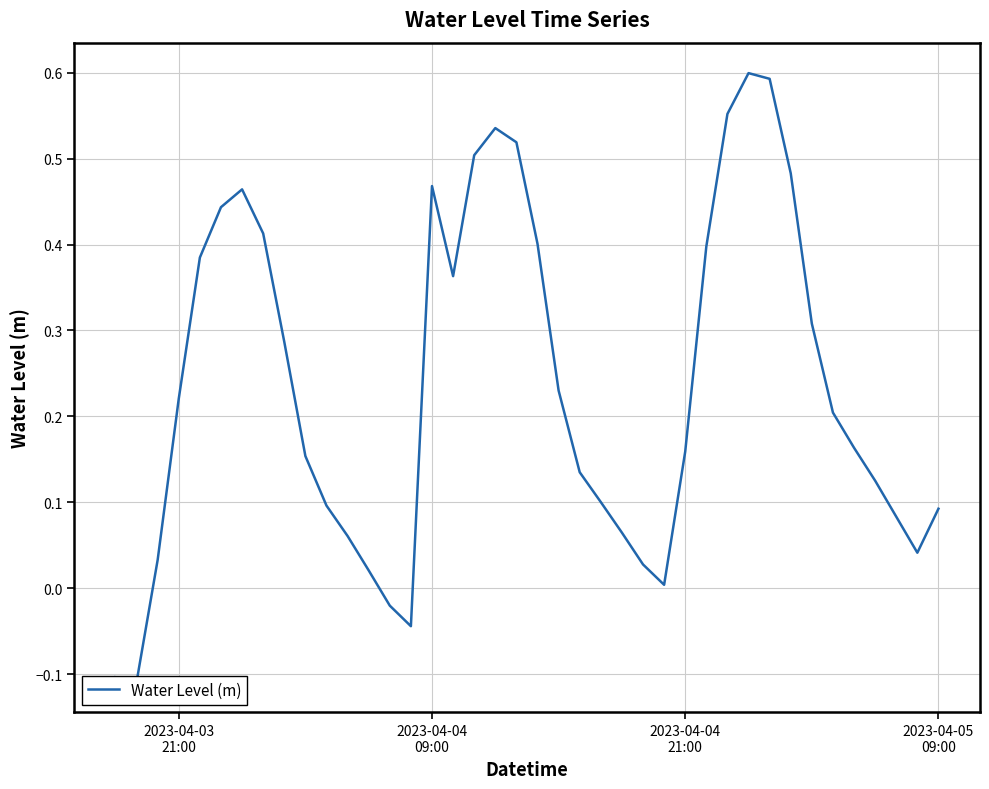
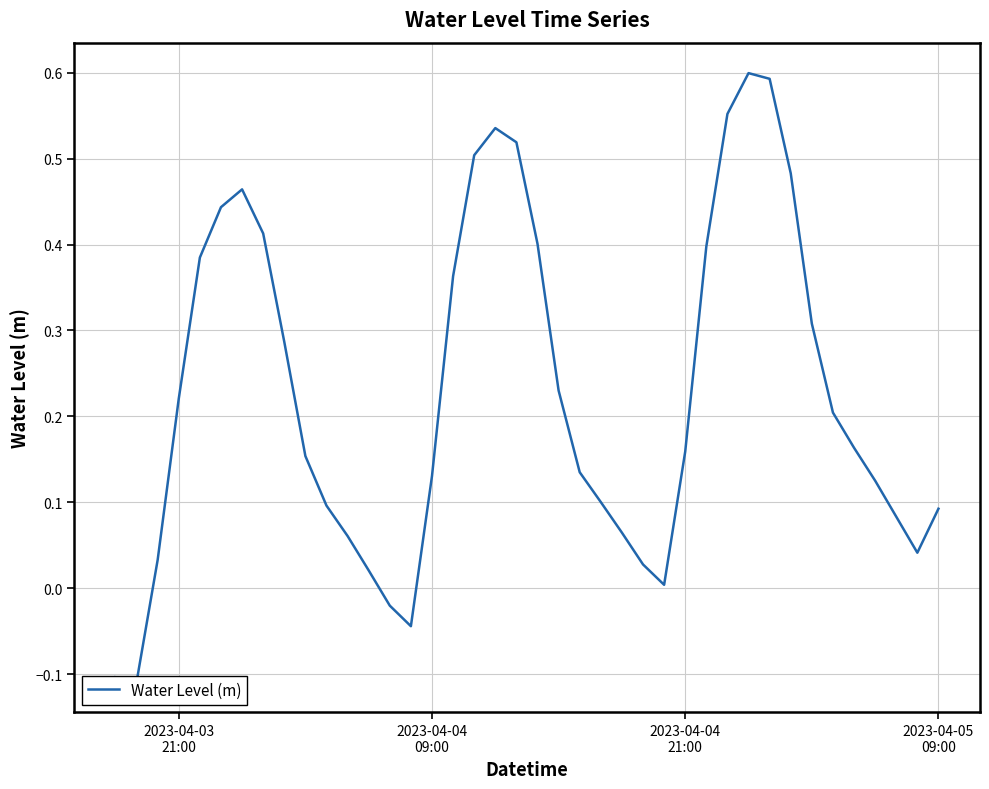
2023-04-04 09:00: 0.47 -> 0.13
